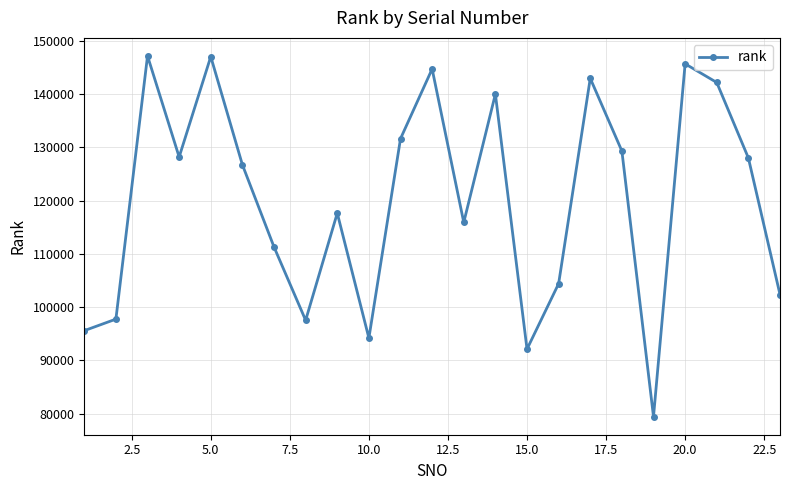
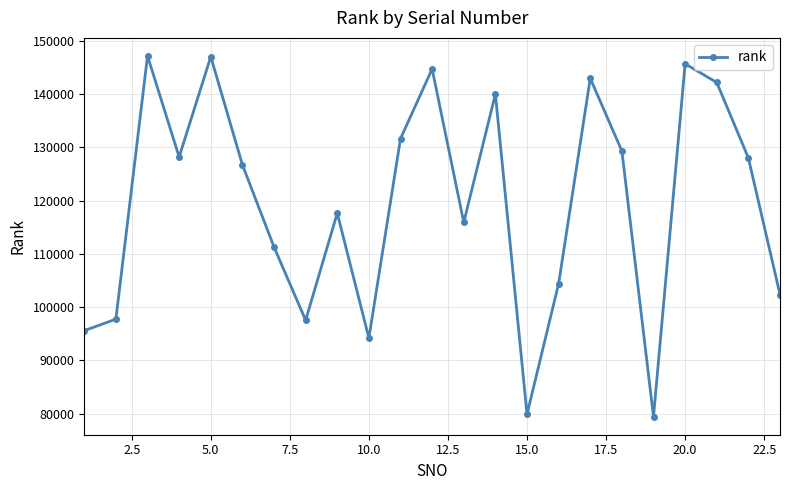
15.0: 92000 -> 80000
